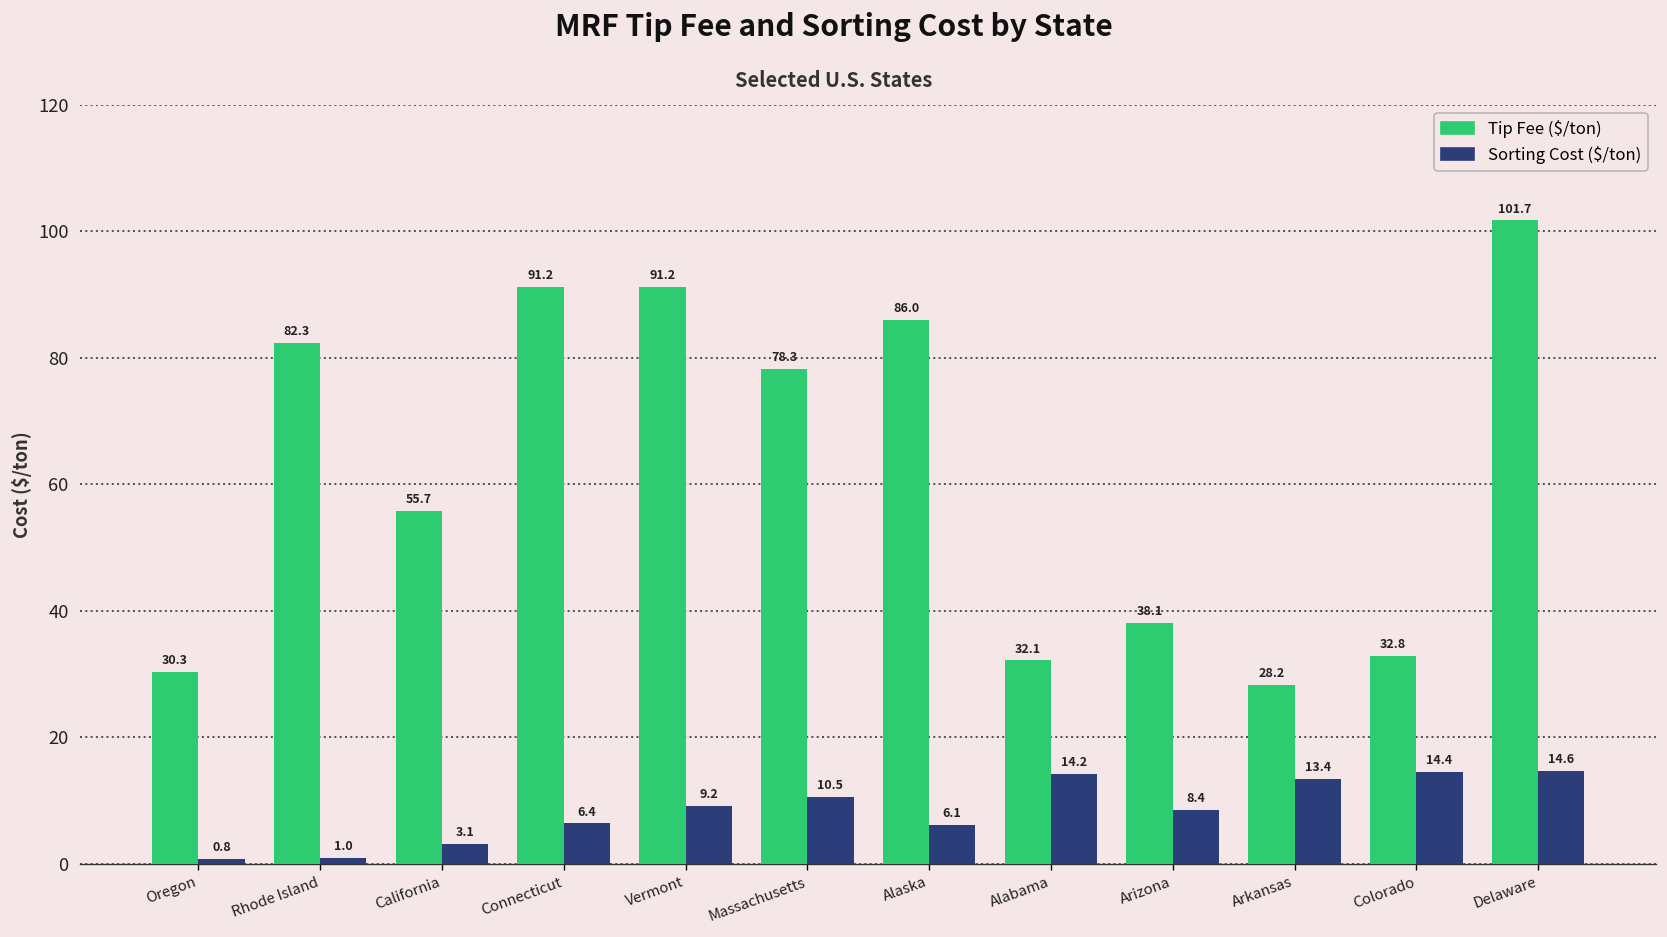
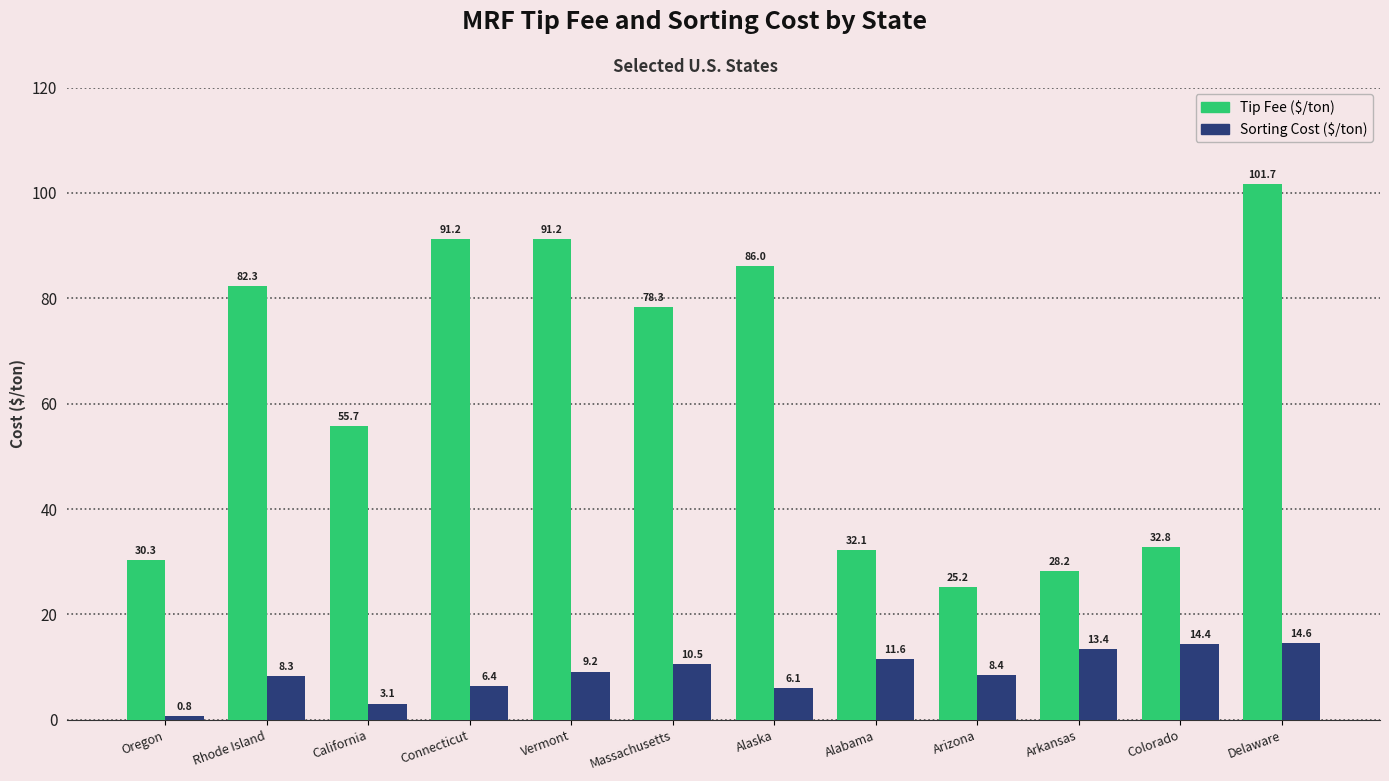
Sorting Cost ($/ton), Rhode Island: 1.0 -> 8.3
Sorting Cost ($/ton), Alabama: 14.2 -> 11.6
Tip Fee ($/ton), Arizona: 38.1 -> 25.2
